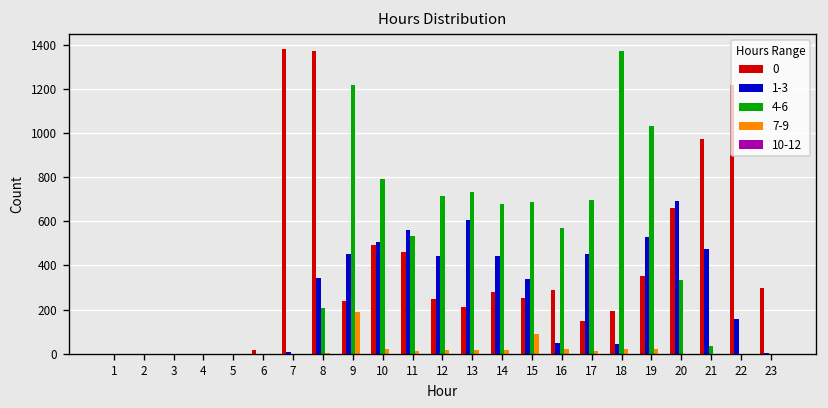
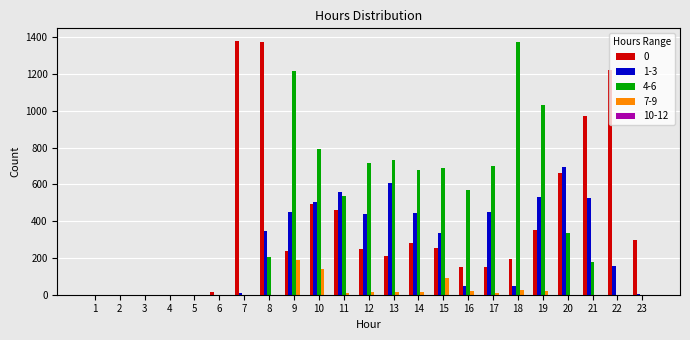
7-9, 10: 20 -> 140
0, 16: 290 -> 150
1-3, 21: 470 -> 520
4-6, 21: 30 -> 180
